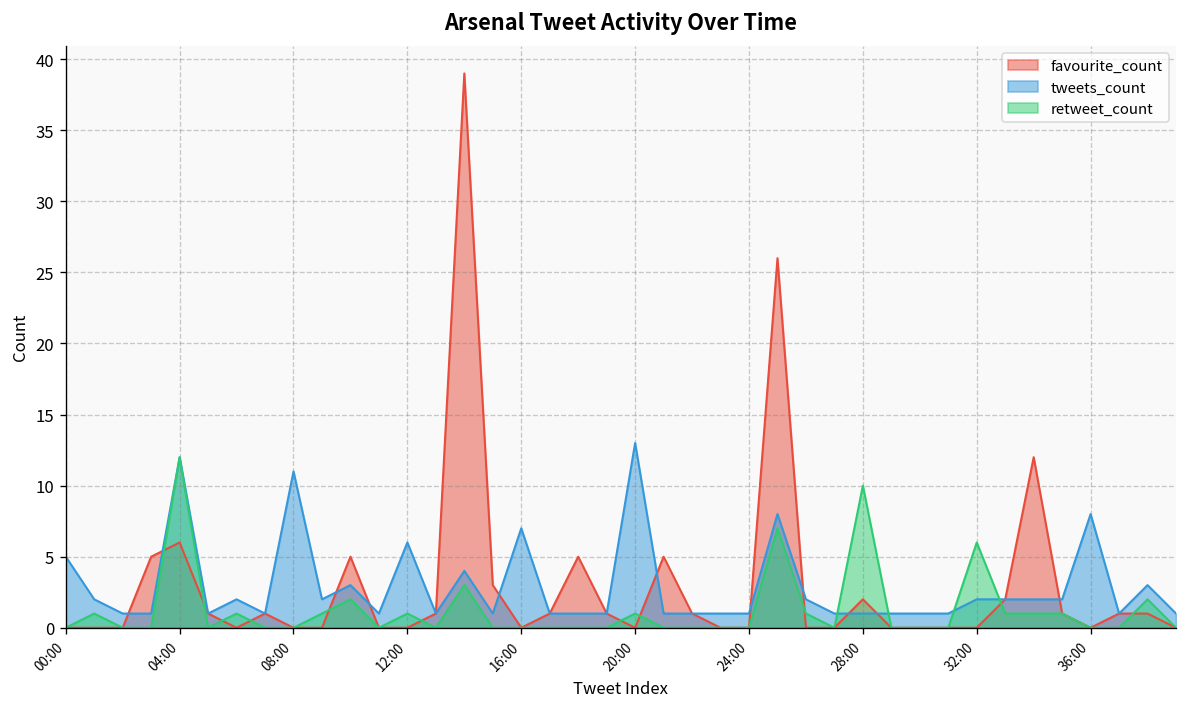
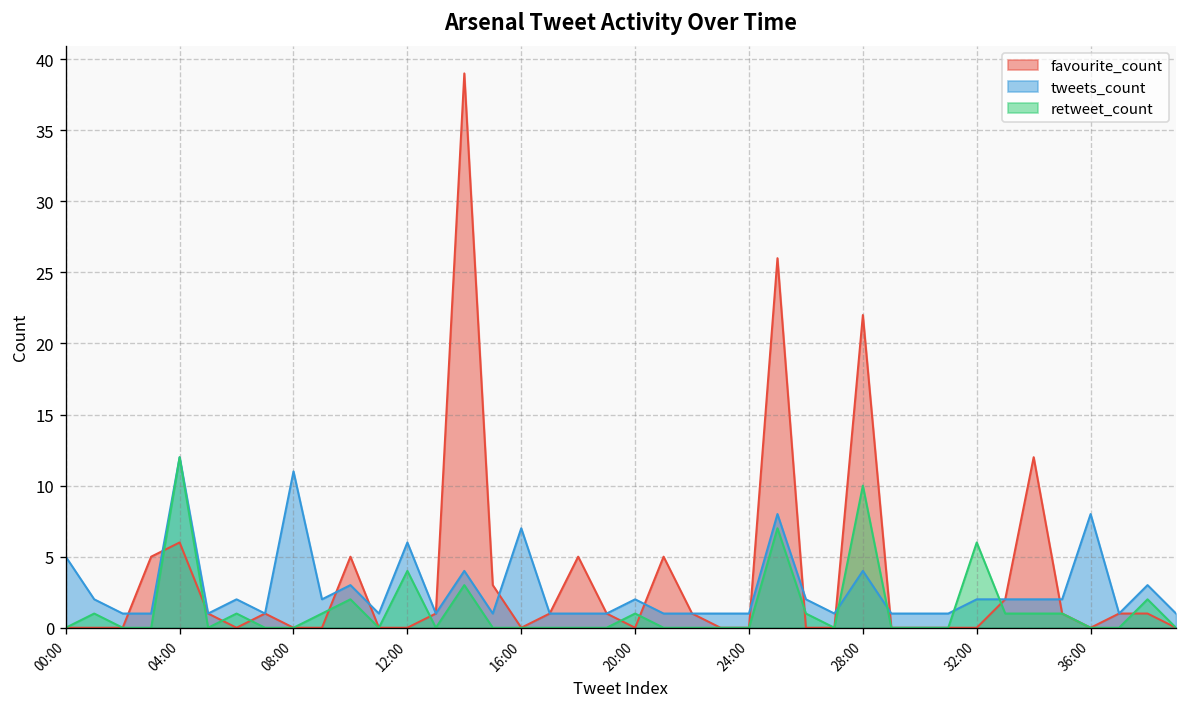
retweet_count, 12:00: 1 -> 4
tweets_count, 20:00: 13 -> 2
favourite_count, 28:00: 2 -> 22
tweets_count, 28:00: 1 -> 4
